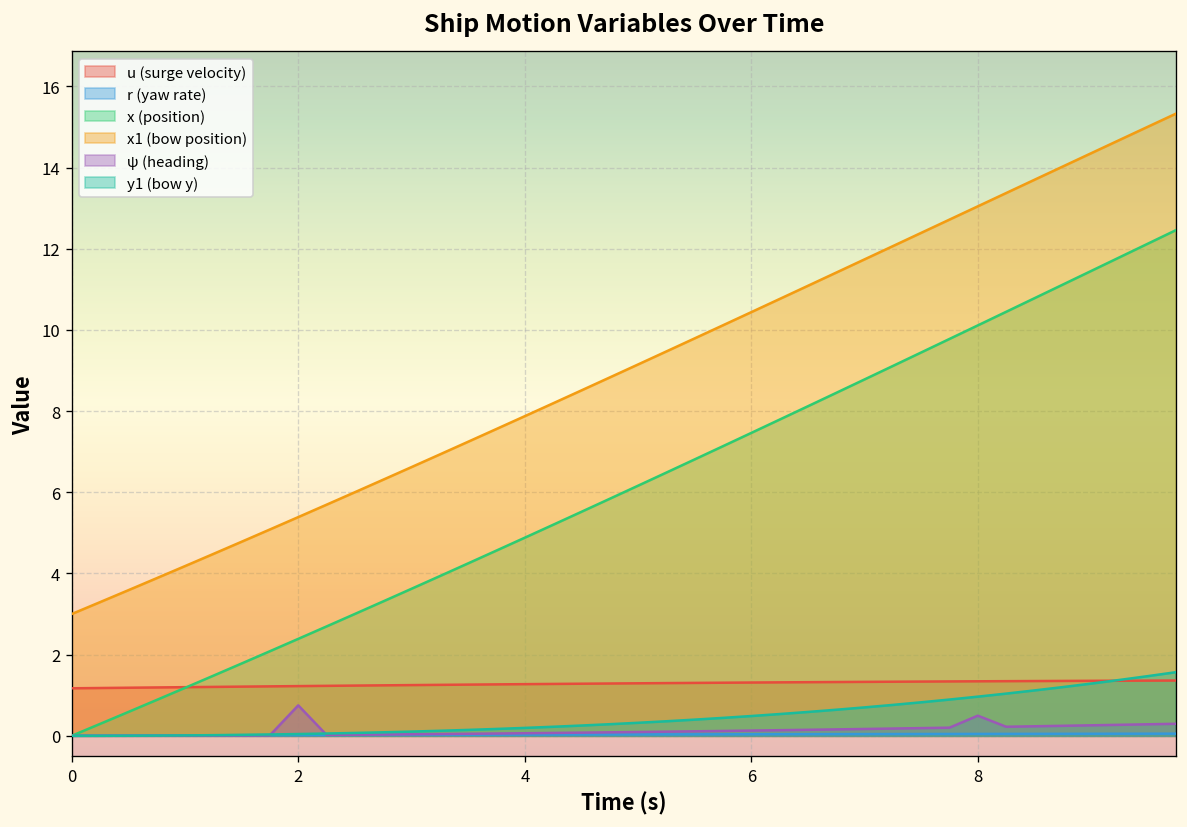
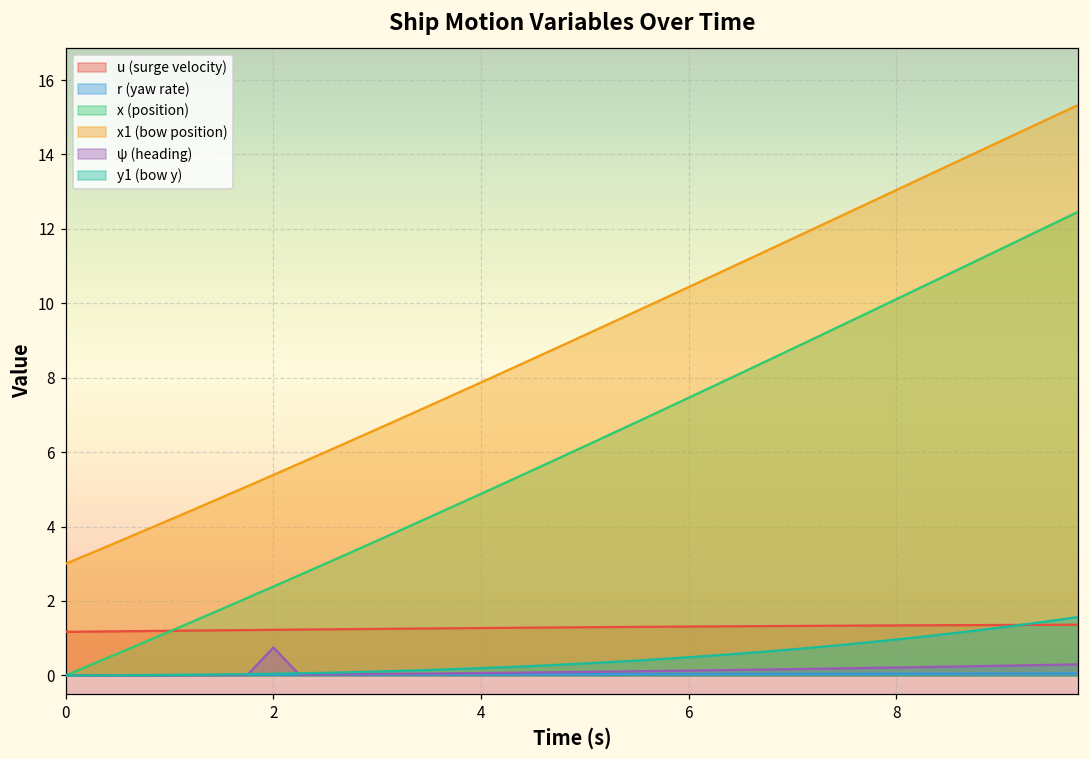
ψ (heading), 8: 0.5 -> 0.2
